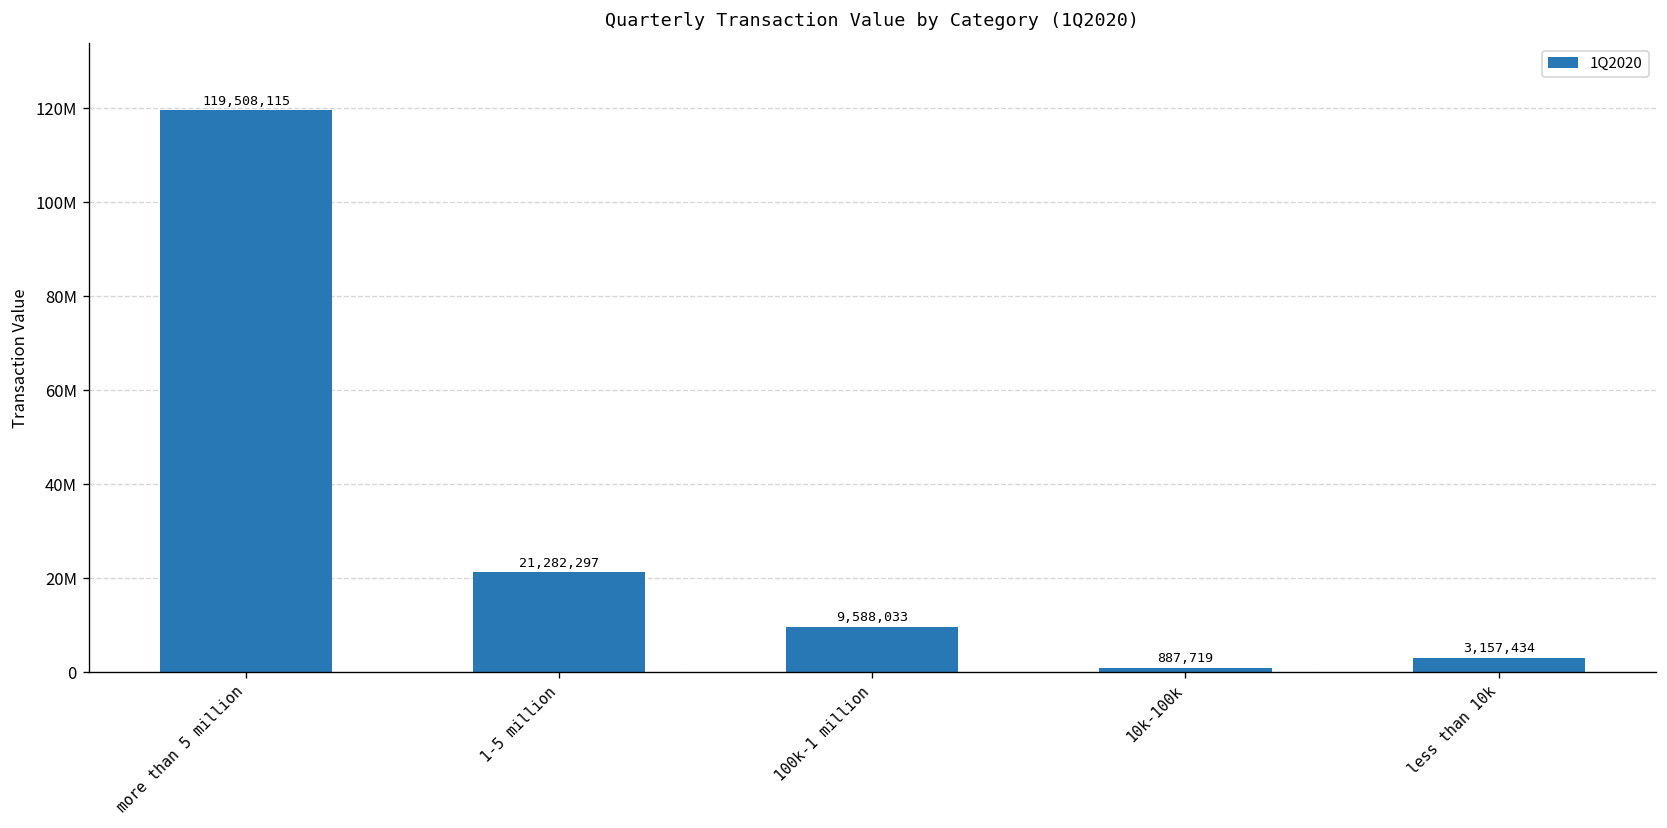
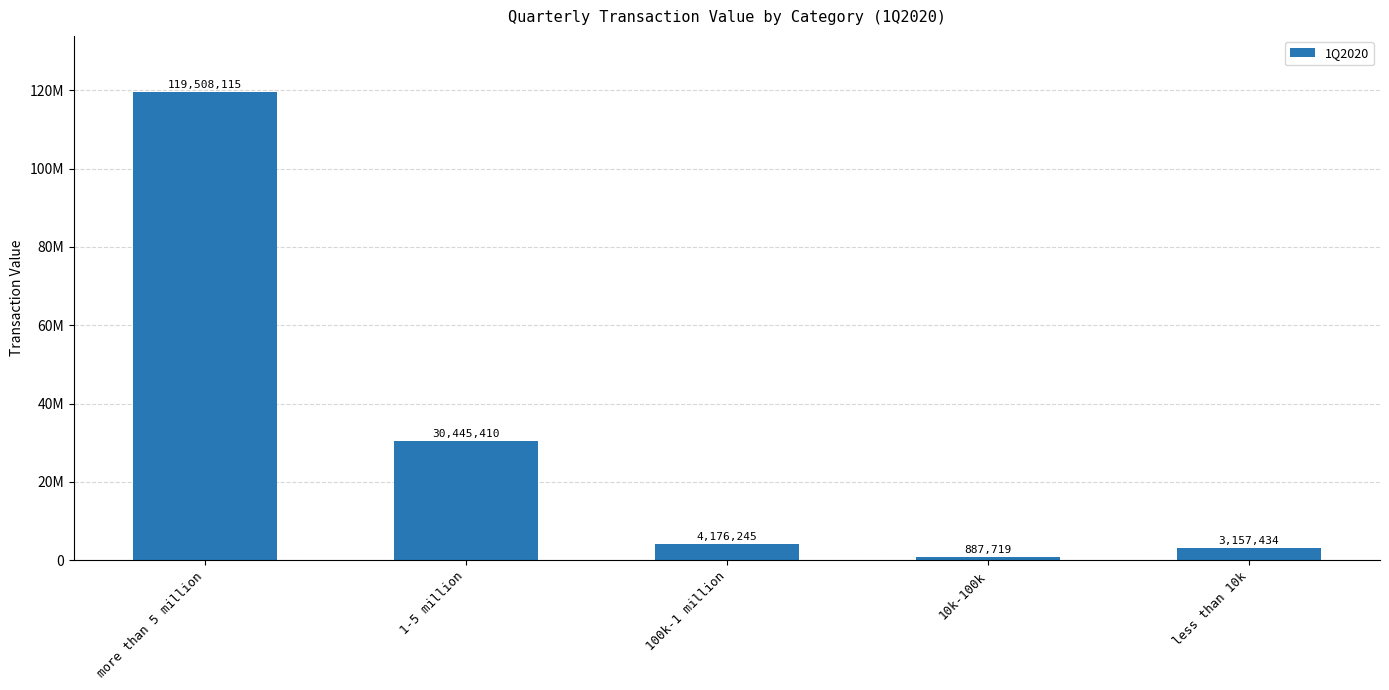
1-5 million: 21,282,297 -> 30,445,410
100k-1 million: 9,588,033 -> 4,176,245
